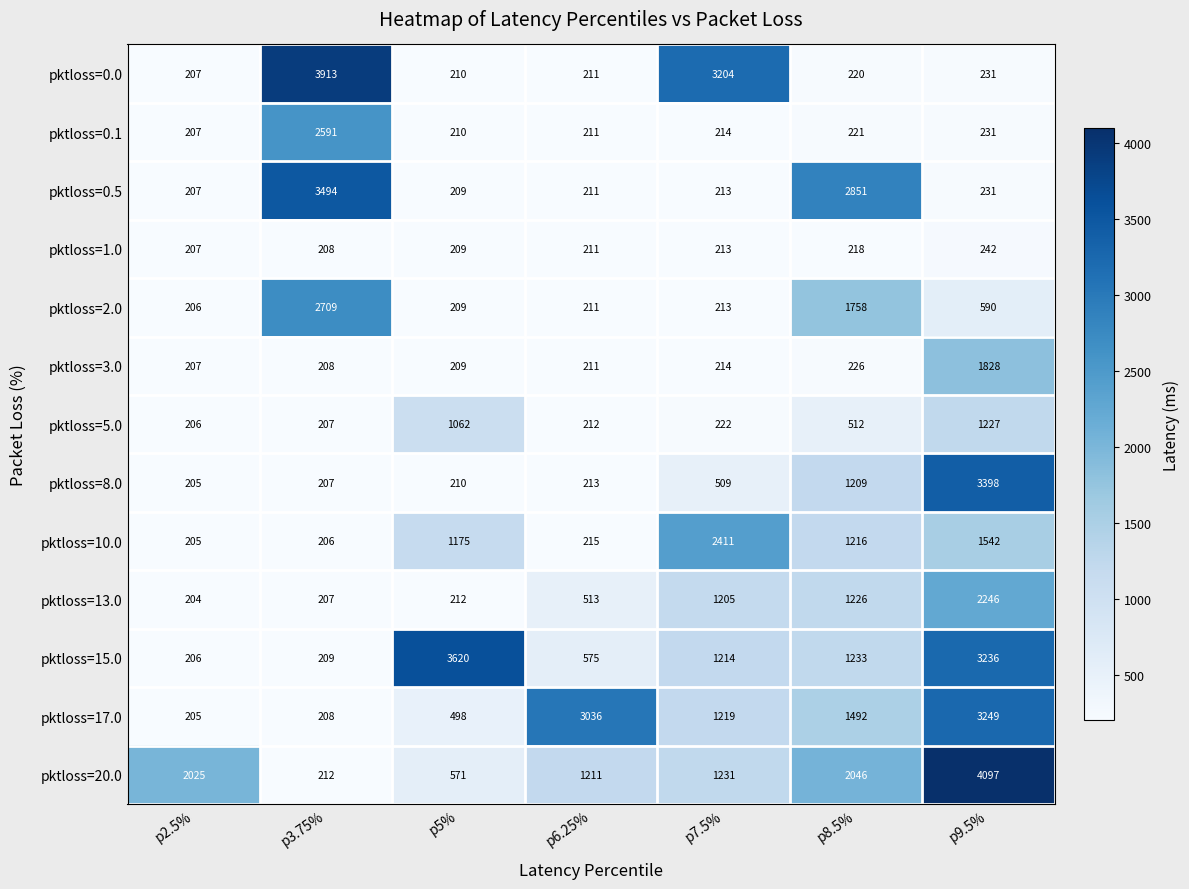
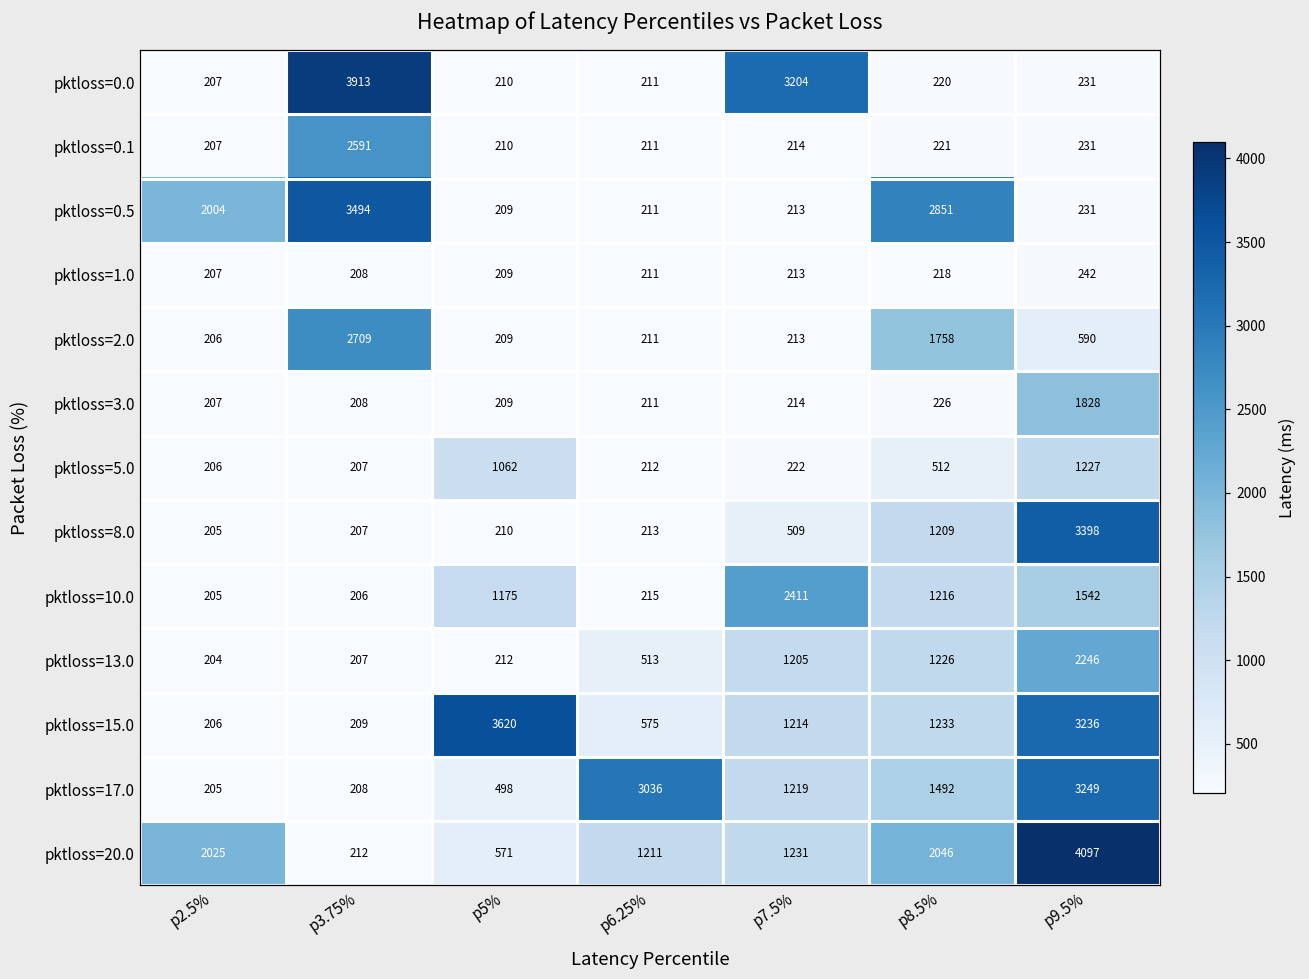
pktloss=0.5, p2.5%: 207 -> 2004
